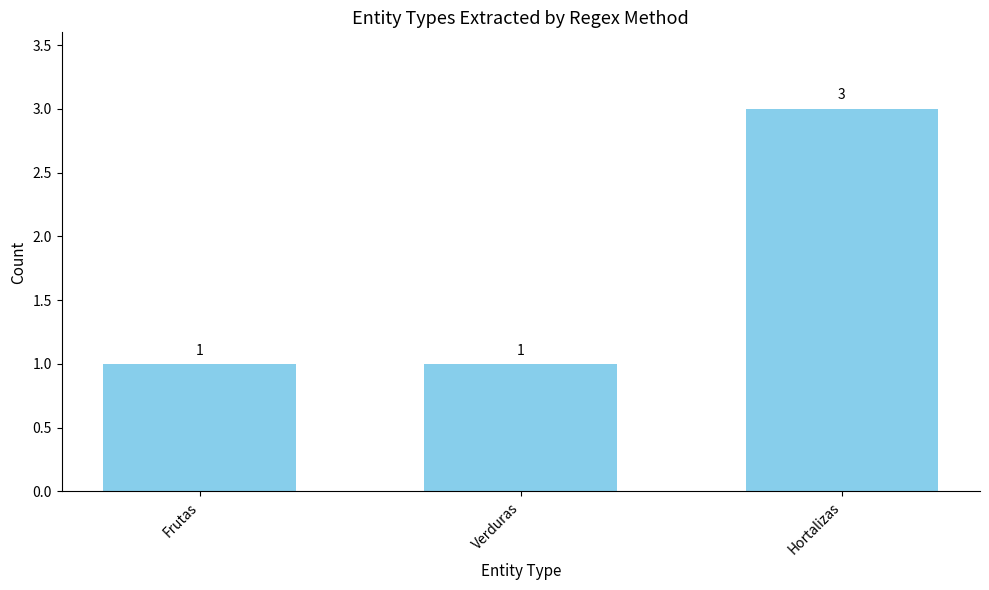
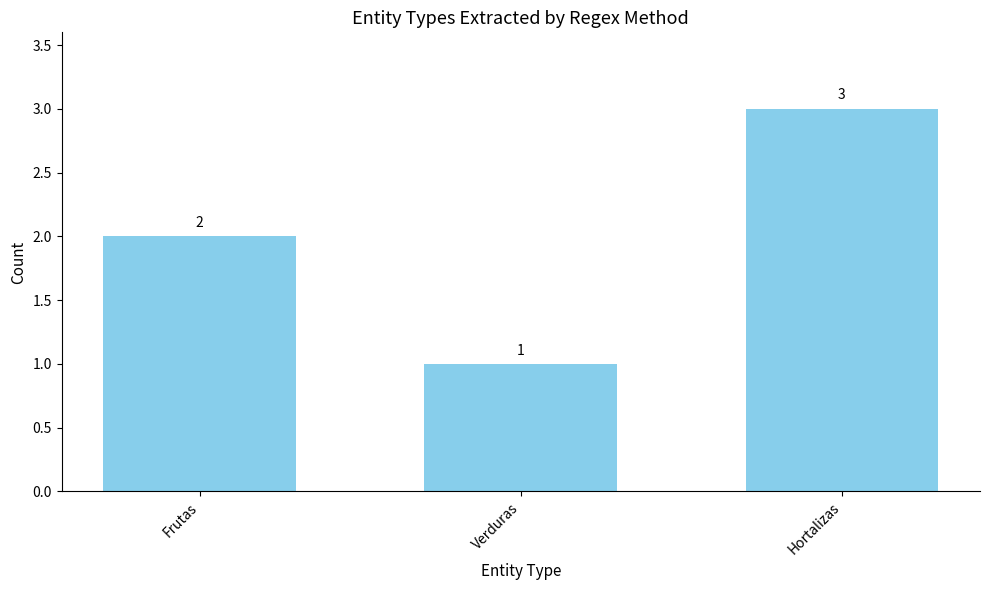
Frutas: 1 -> 2
